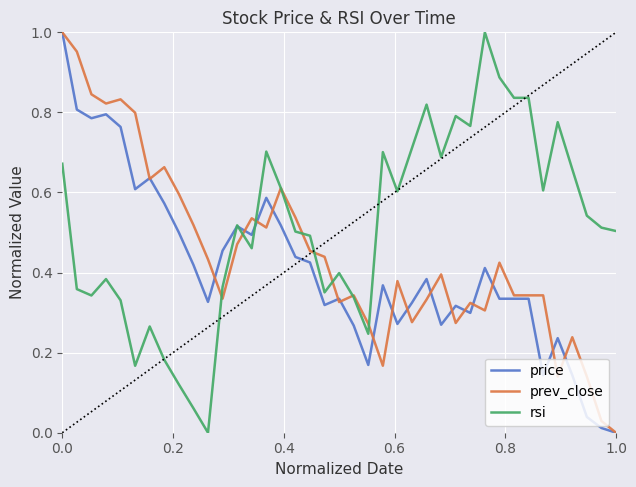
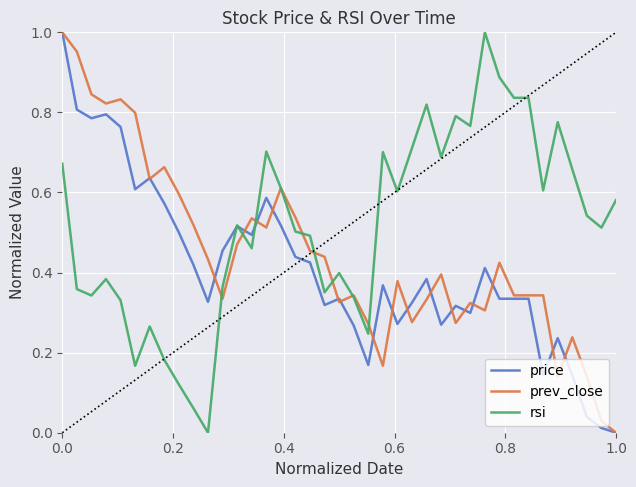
rsi, 1.0: 0.50 -> 0.58
